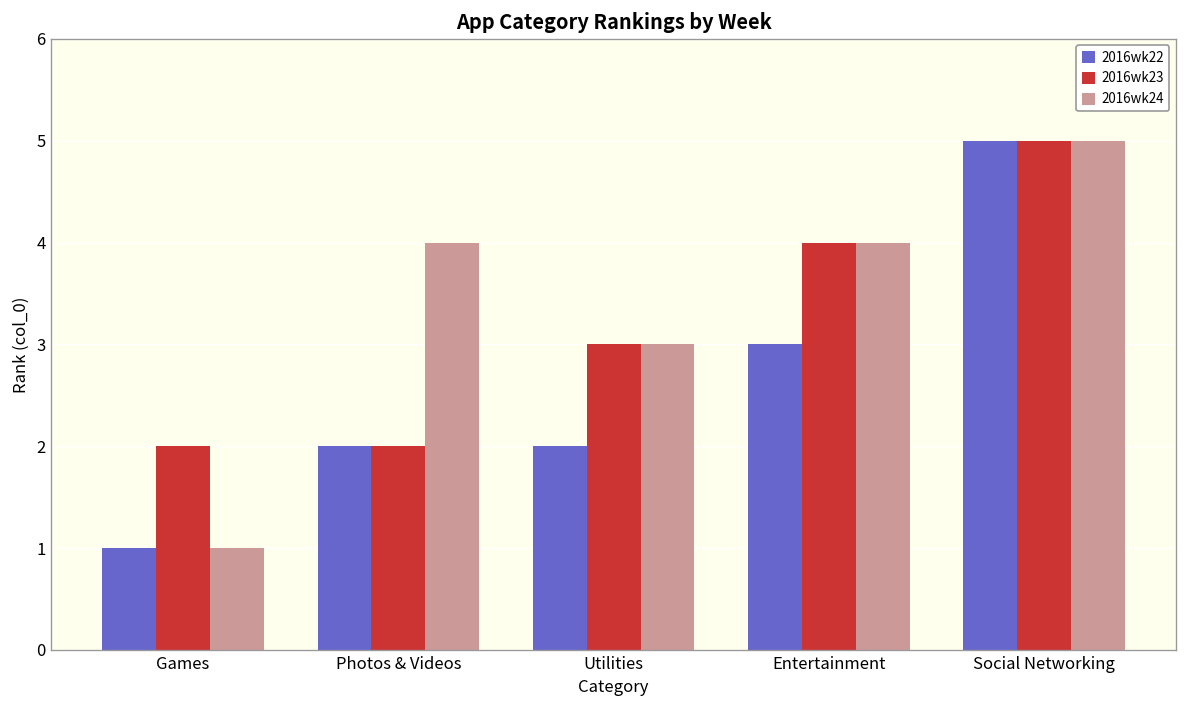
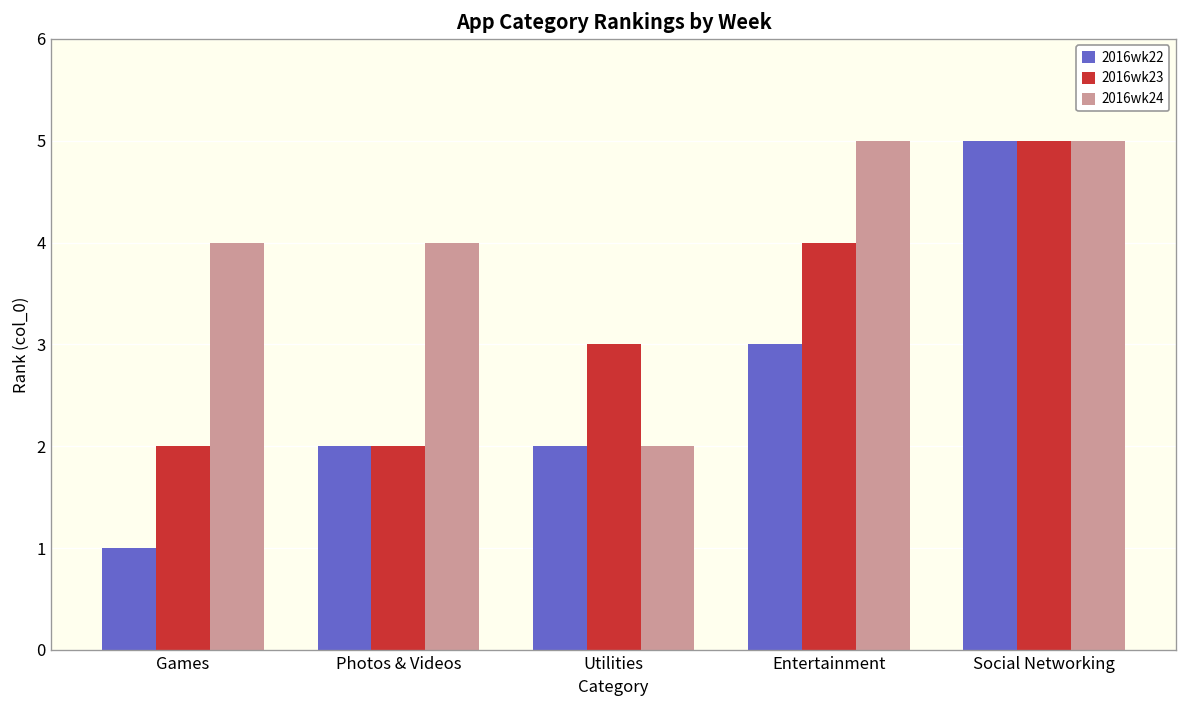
2016wk24, Games: 1 -> 4
2016wk24, Utilities: 3 -> 2
2016wk24, Entertainment: 4 -> 5
